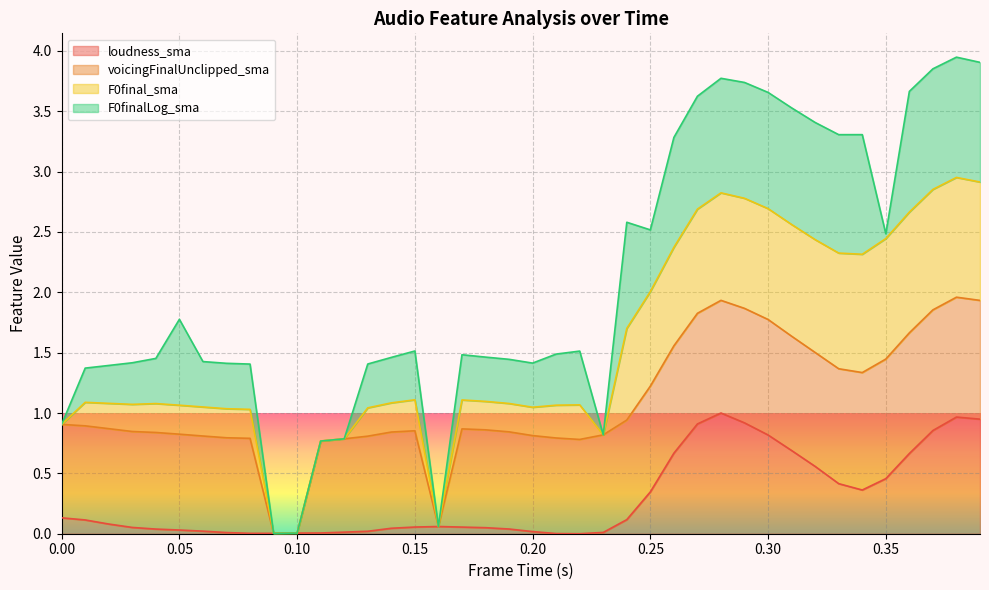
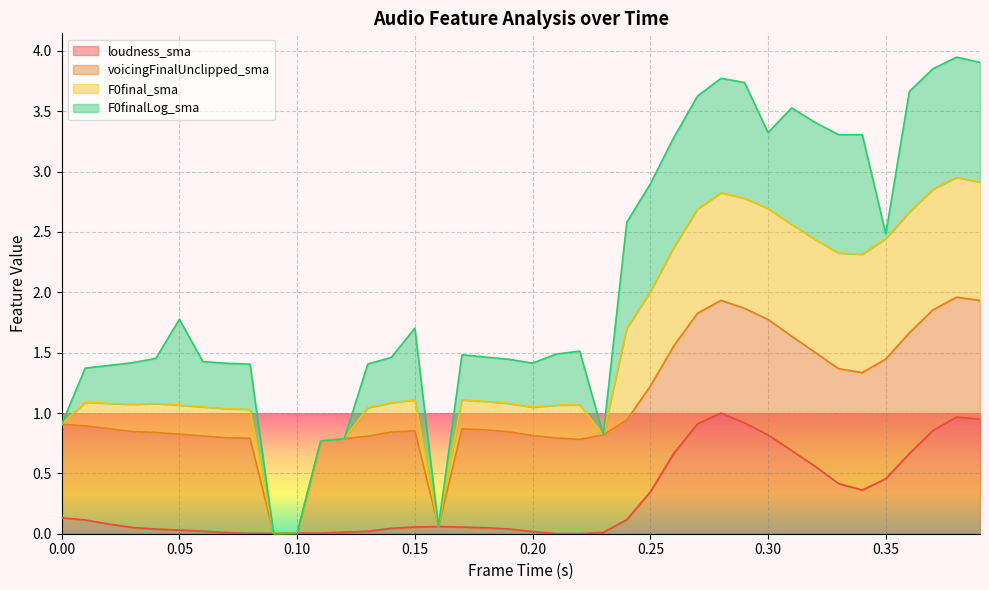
F0finalLog_sma, 0.15: 0.40 -> 0.59
F0finalLog_sma, 0.25: 0.51 -> 0.89
F0finalLog_sma, 0.30: 0.96 -> 0.63
